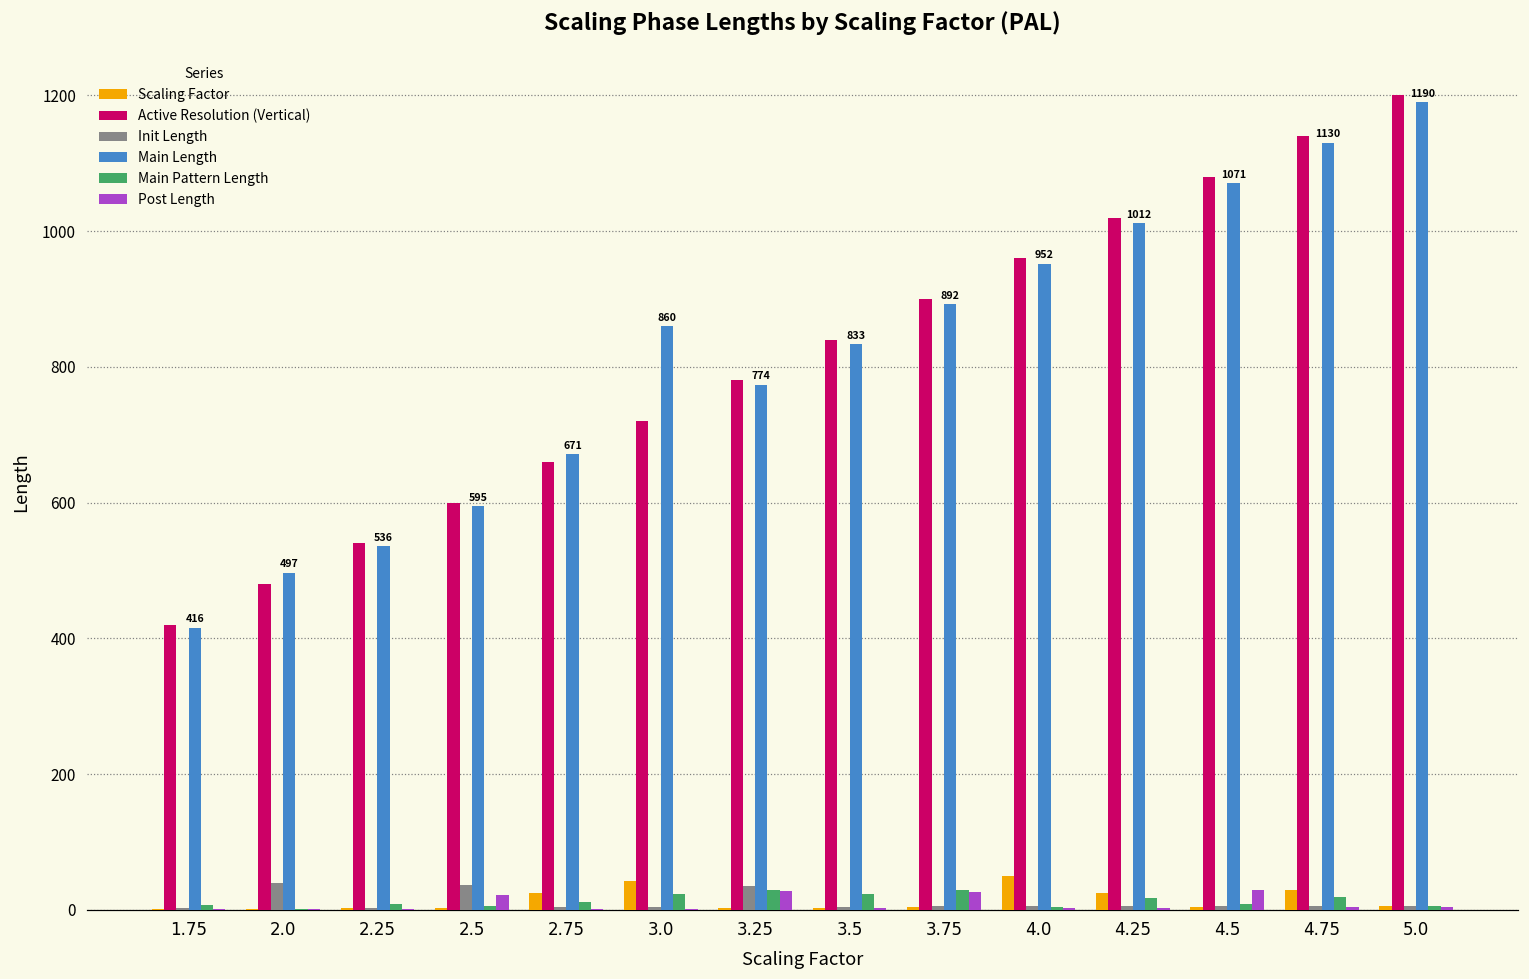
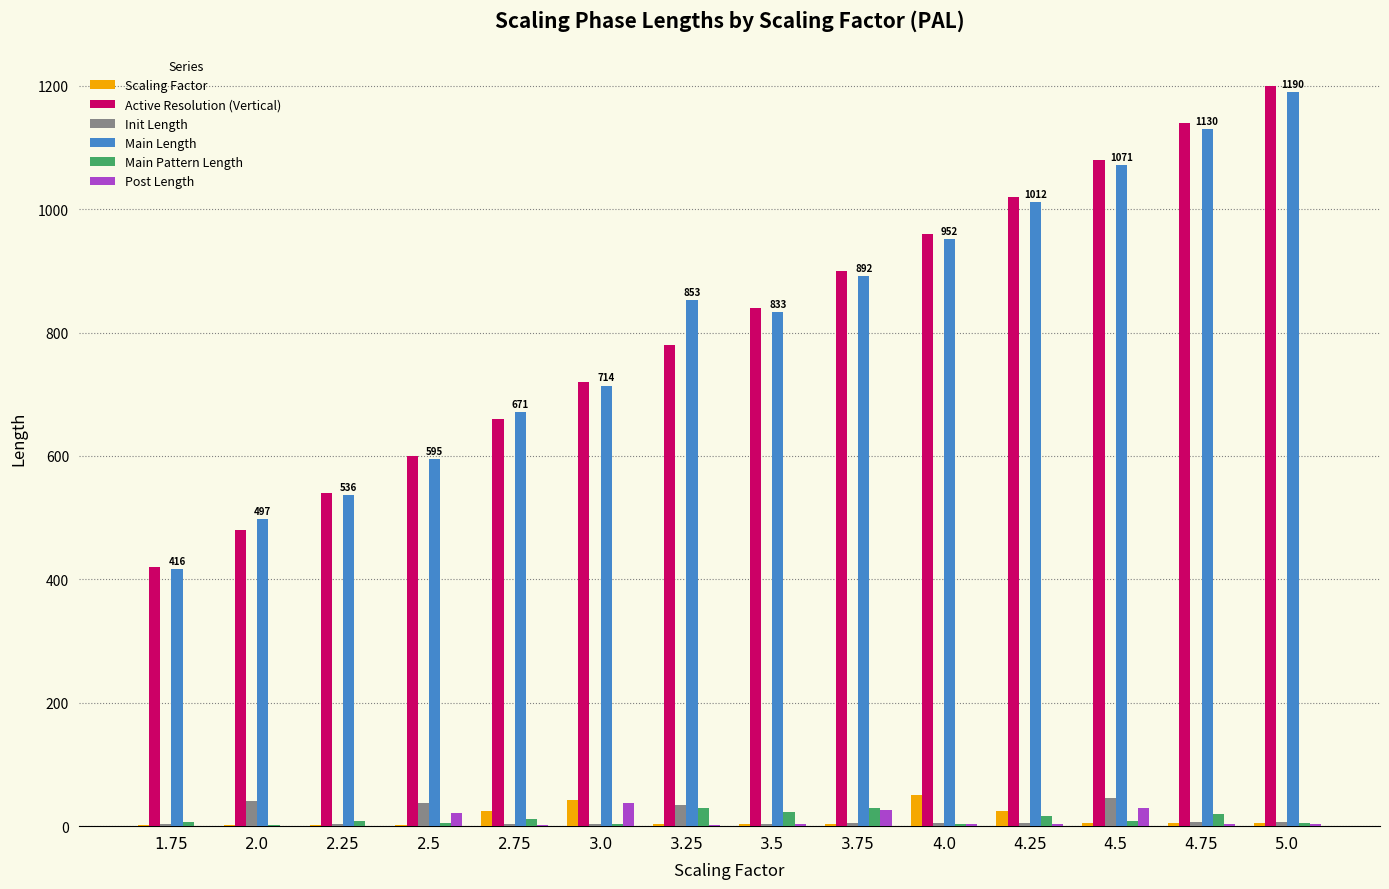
Main Length, 3.0: 860 -> 714
Main Pattern Length, 3.0: 20 -> 0
Post Length, 3.0: 0 -> 40
Main Length, 3.25: 774 -> 853
Post Length, 3.25: 30 -> 0
Init Length, 4.5: 10 -> 50
Scaling Factor, 4.75: 30 -> 0
